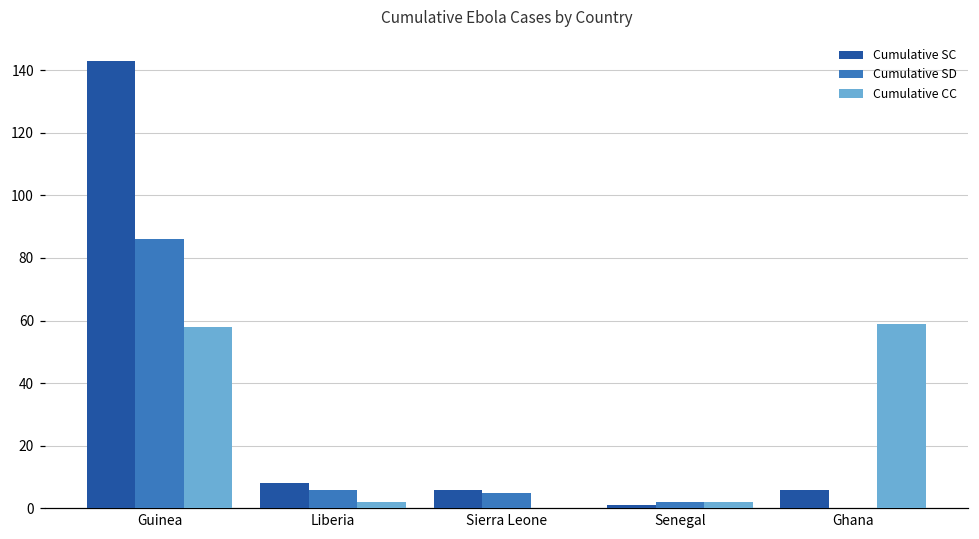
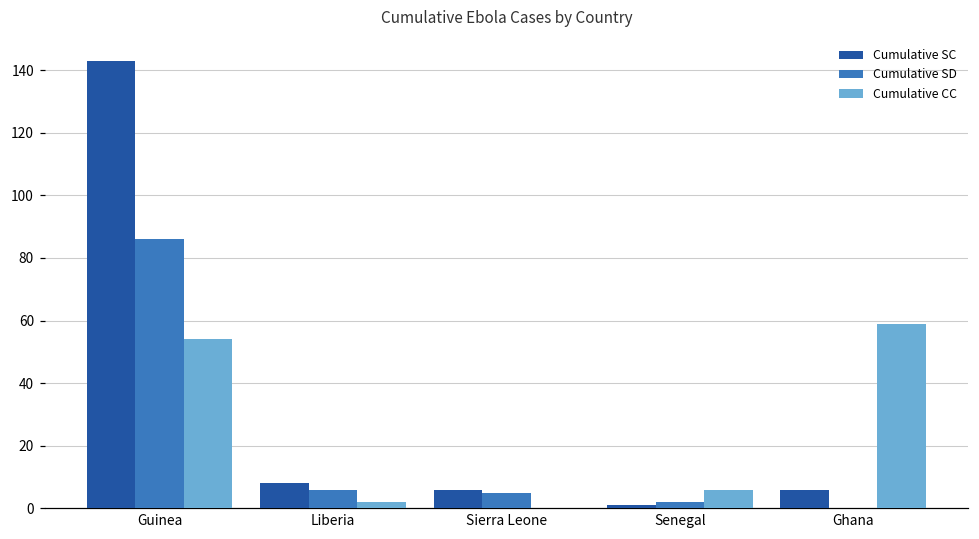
Cumulative CC, Guinea: 58 -> 54
Cumulative CC, Senegal: 2 -> 6
